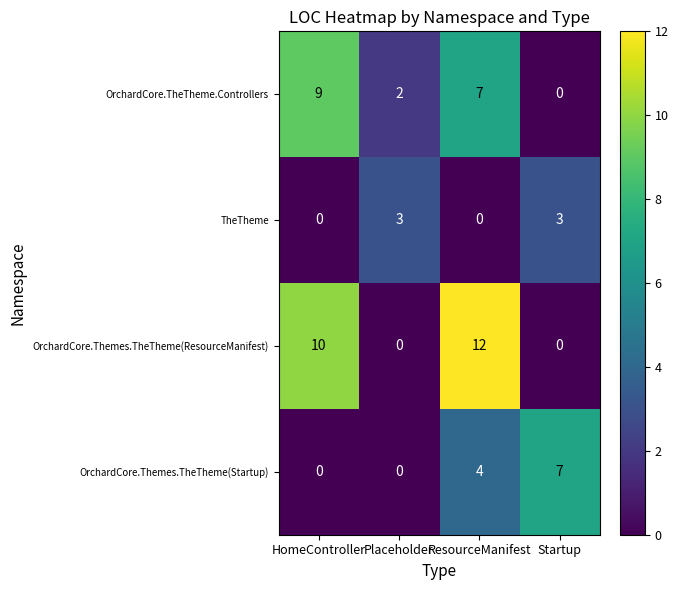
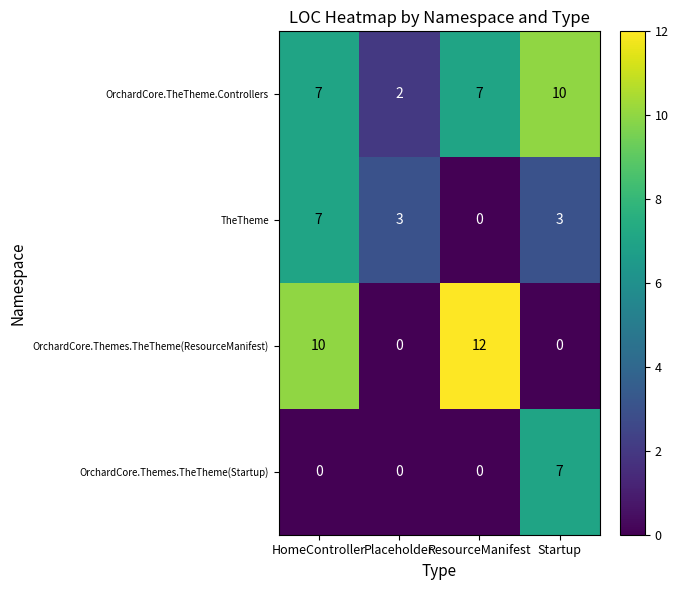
OrchardCore.TheTheme.Controllers, HomeController: 9 -> 7
OrchardCore.TheTheme.Controllers, Startup: 0 -> 10
TheTheme, HomeController: 0 -> 7
OrchardCore.Themes.TheTheme(Startup), ResourceManifest: 4 -> 0
